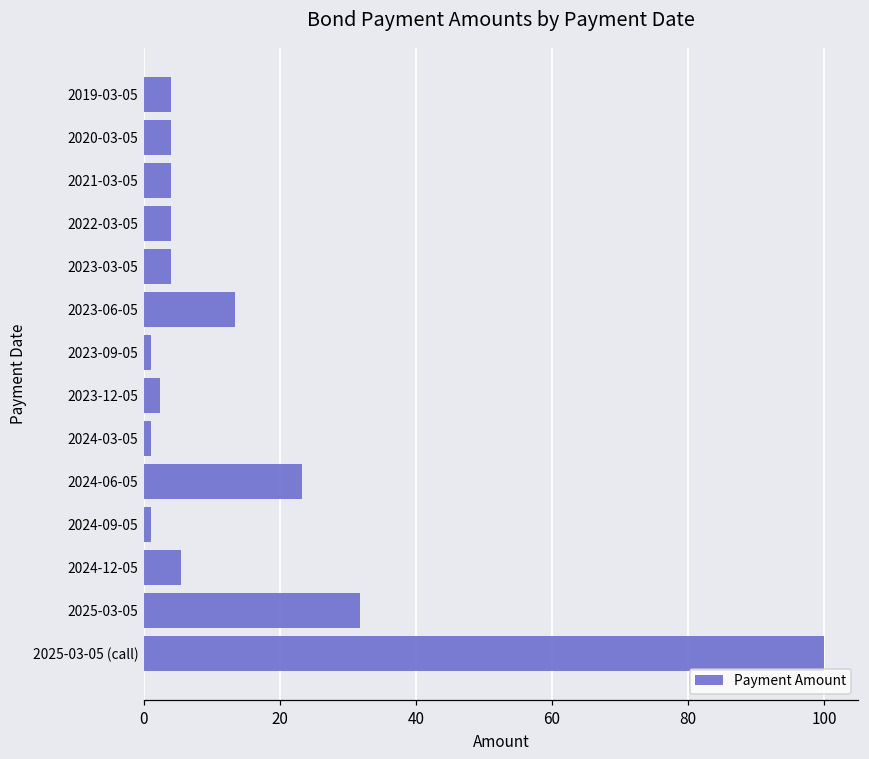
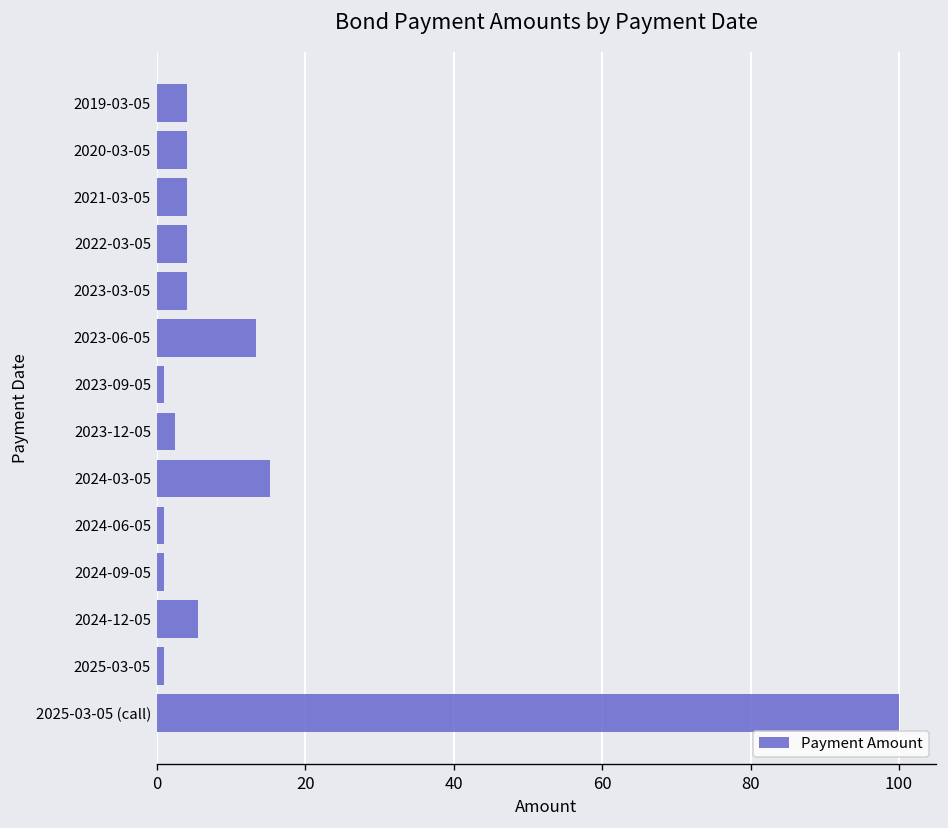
2024-03-05: 1 -> 15
2024-06-05: 23 -> 1
2025-03-05: 32 -> 1
